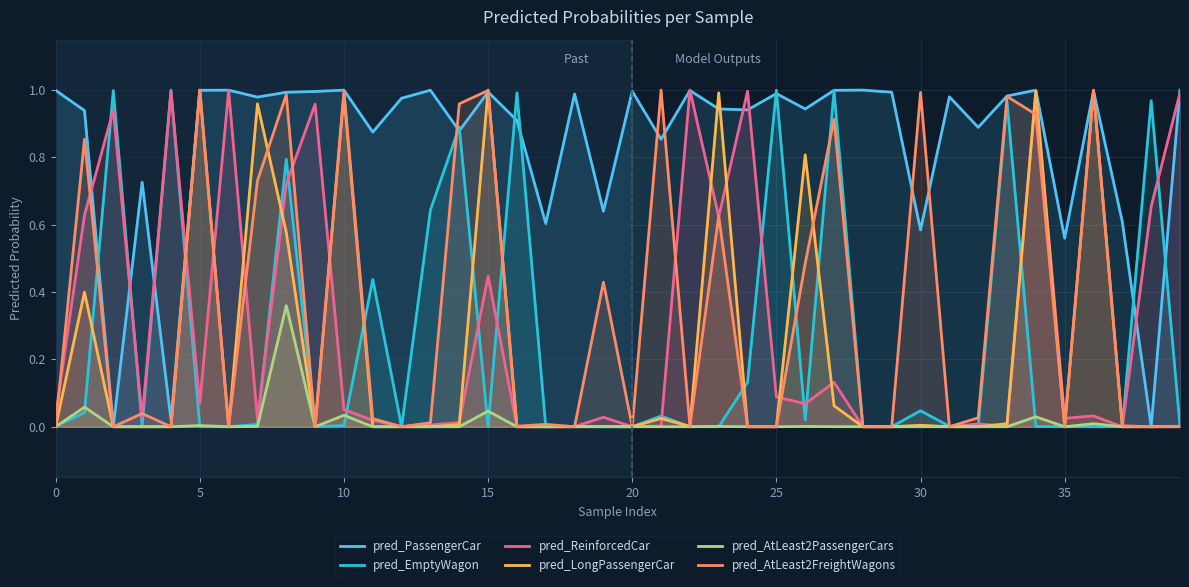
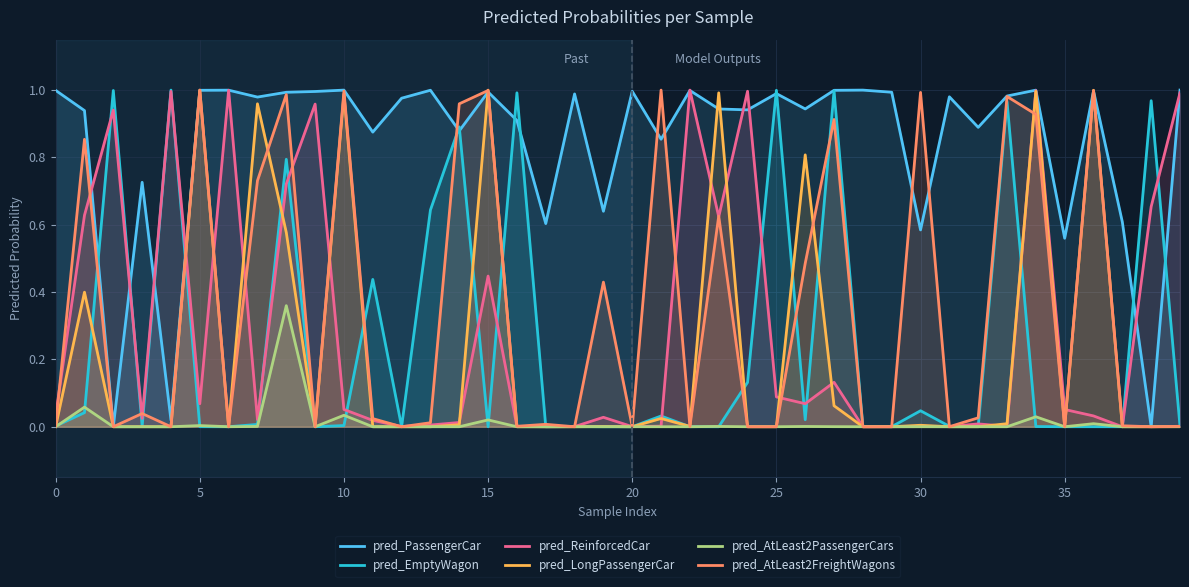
pred_AtLeast2PassengerCars, 15: 0.05 -> 0.02
pred_ReinforcedCar, 35: 0.03 -> 0.05
